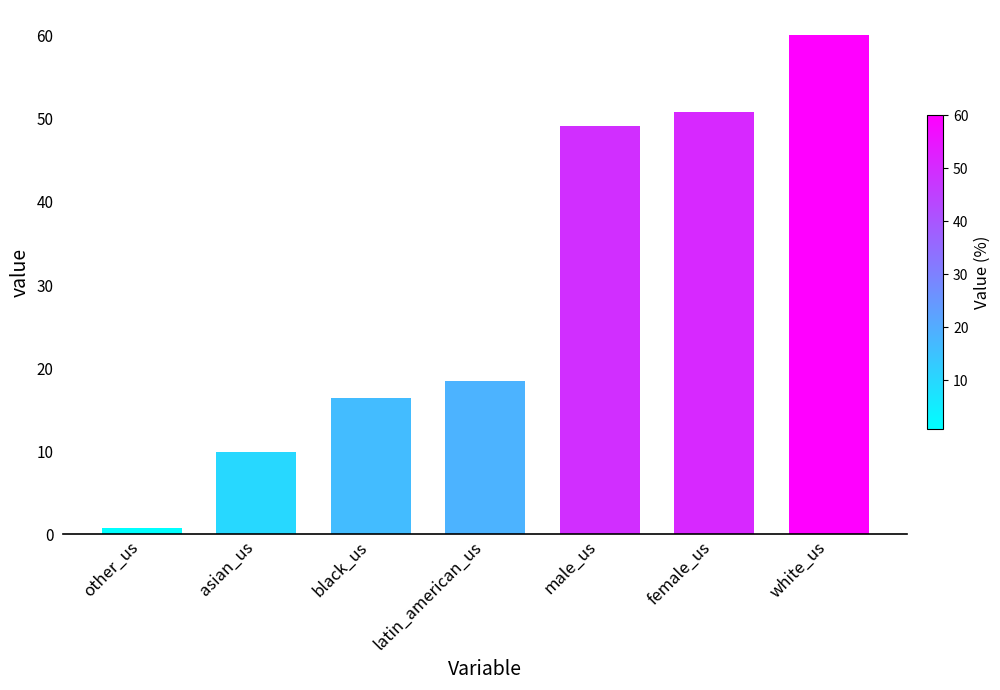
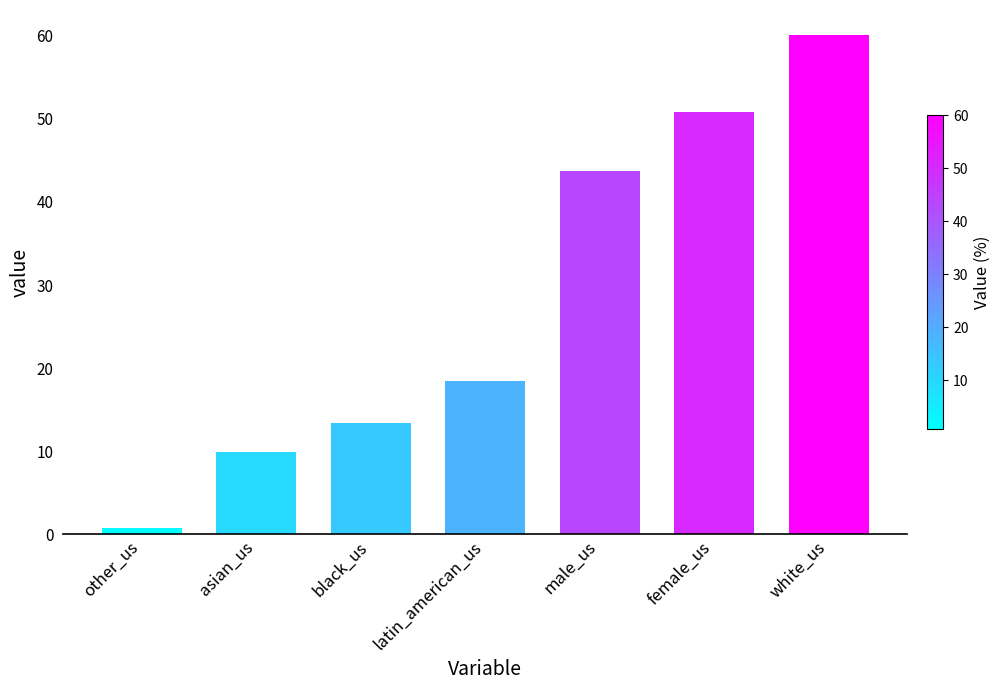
black_us: 16 -> 13
male_us: 49 -> 44
